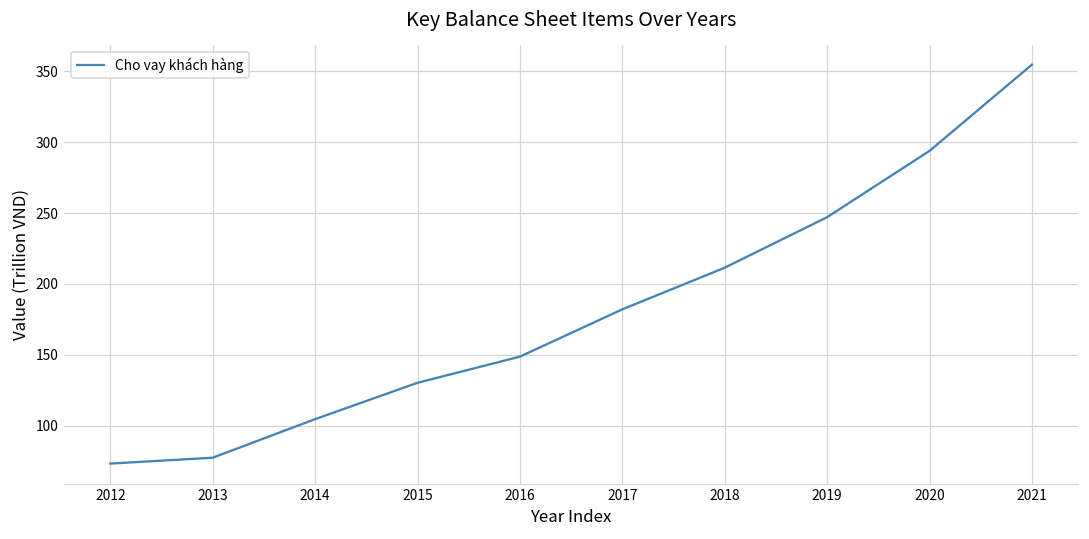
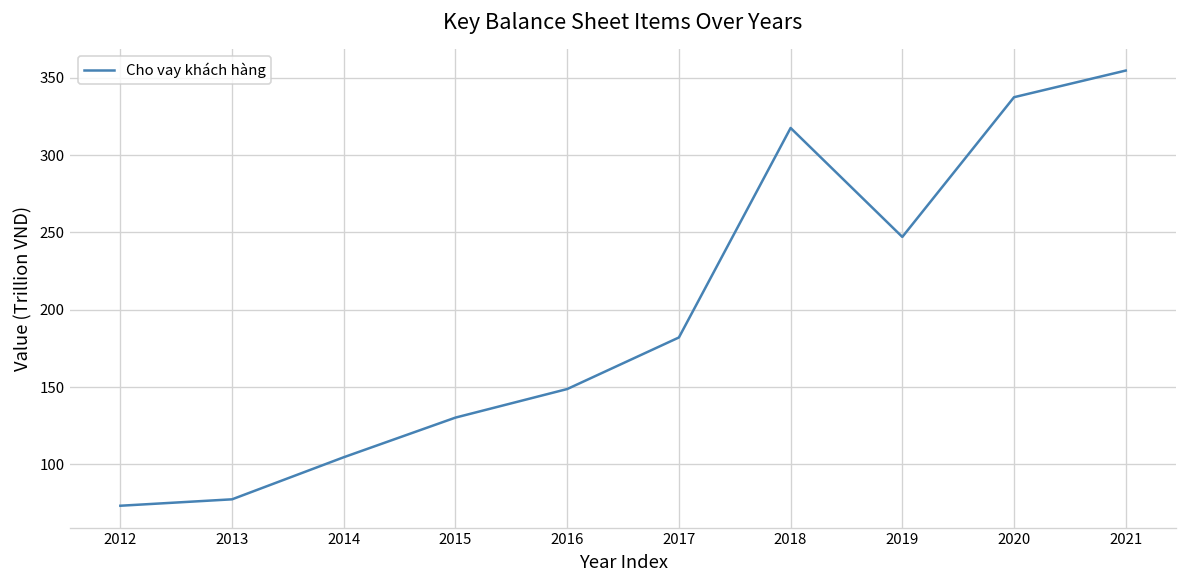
2018: 211 -> 318
2020: 294 -> 338
